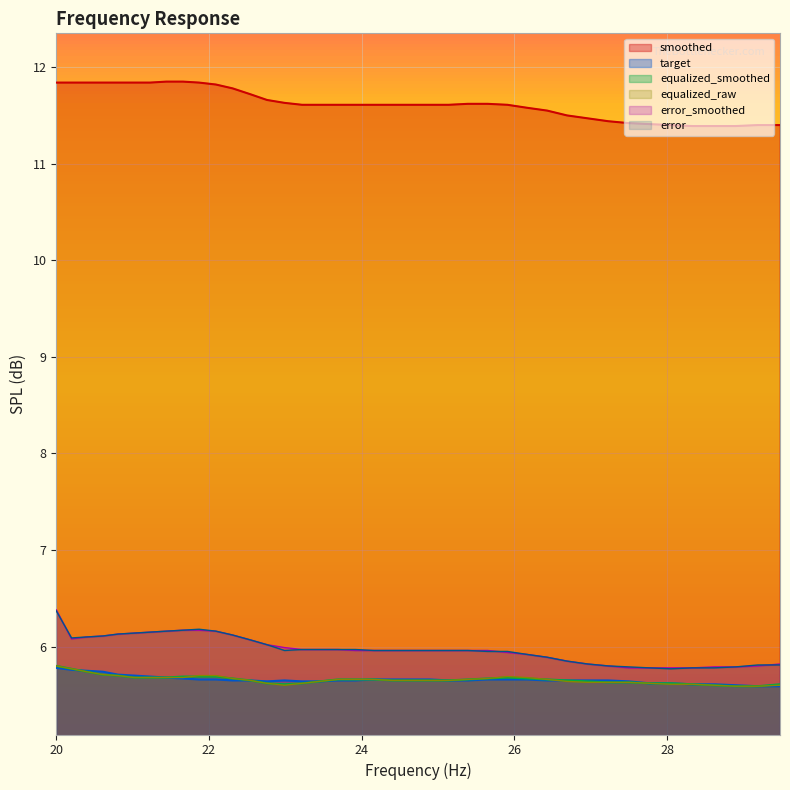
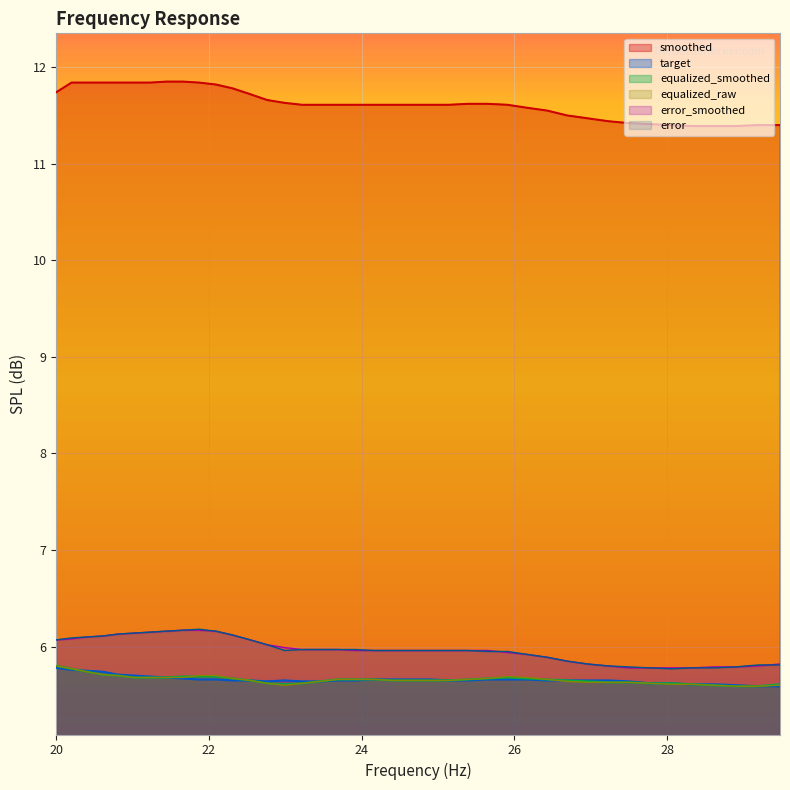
smoothed, 20: 11.8 -> 11.7
error_smoothed, 20: 6.4 -> 6.1
error, 20: 6.4 -> 6.1
